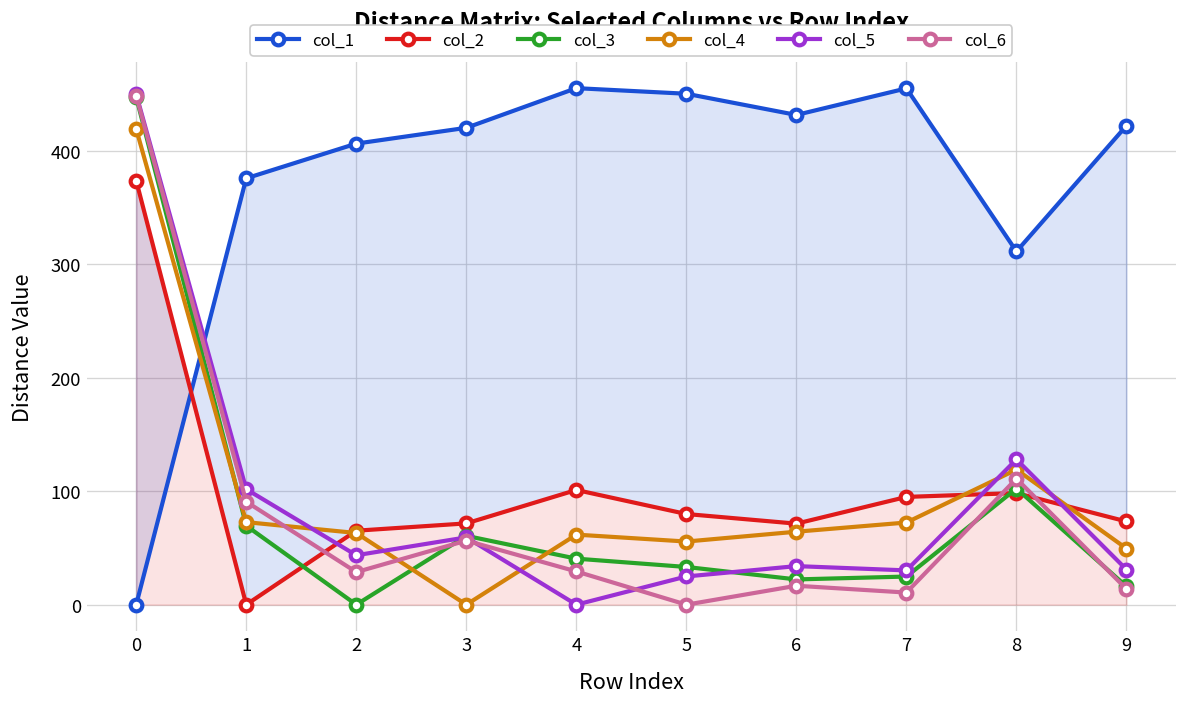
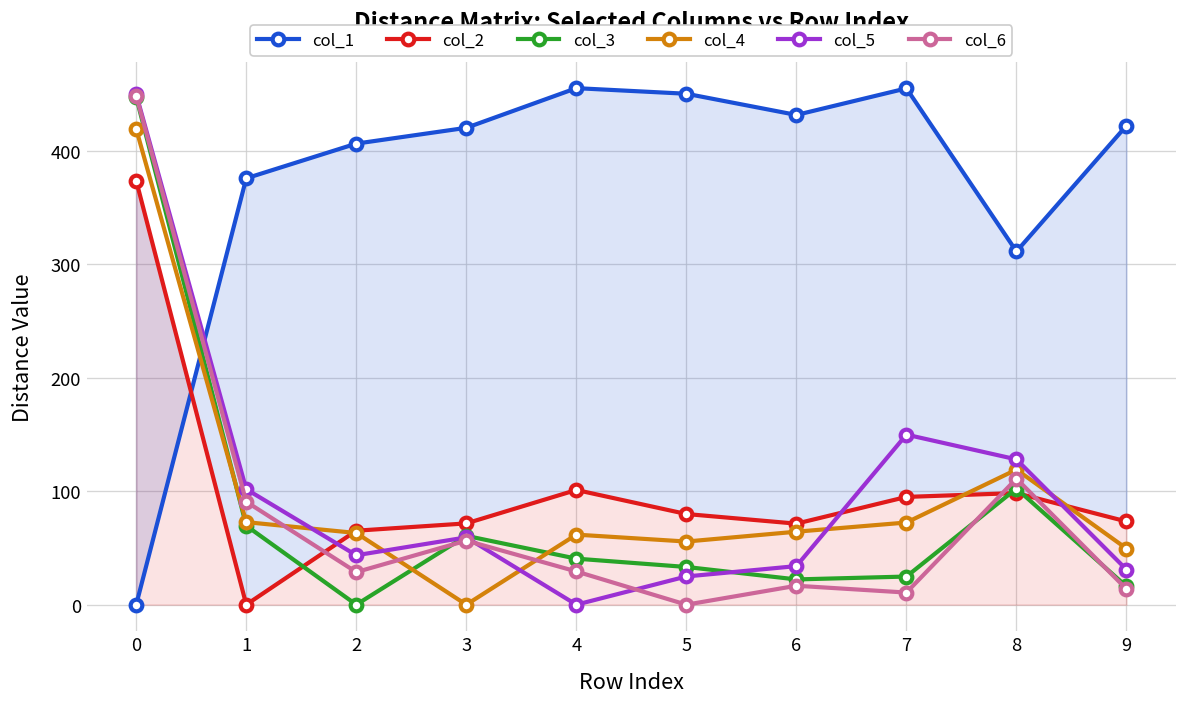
col_5, 7: 30 -> 150
